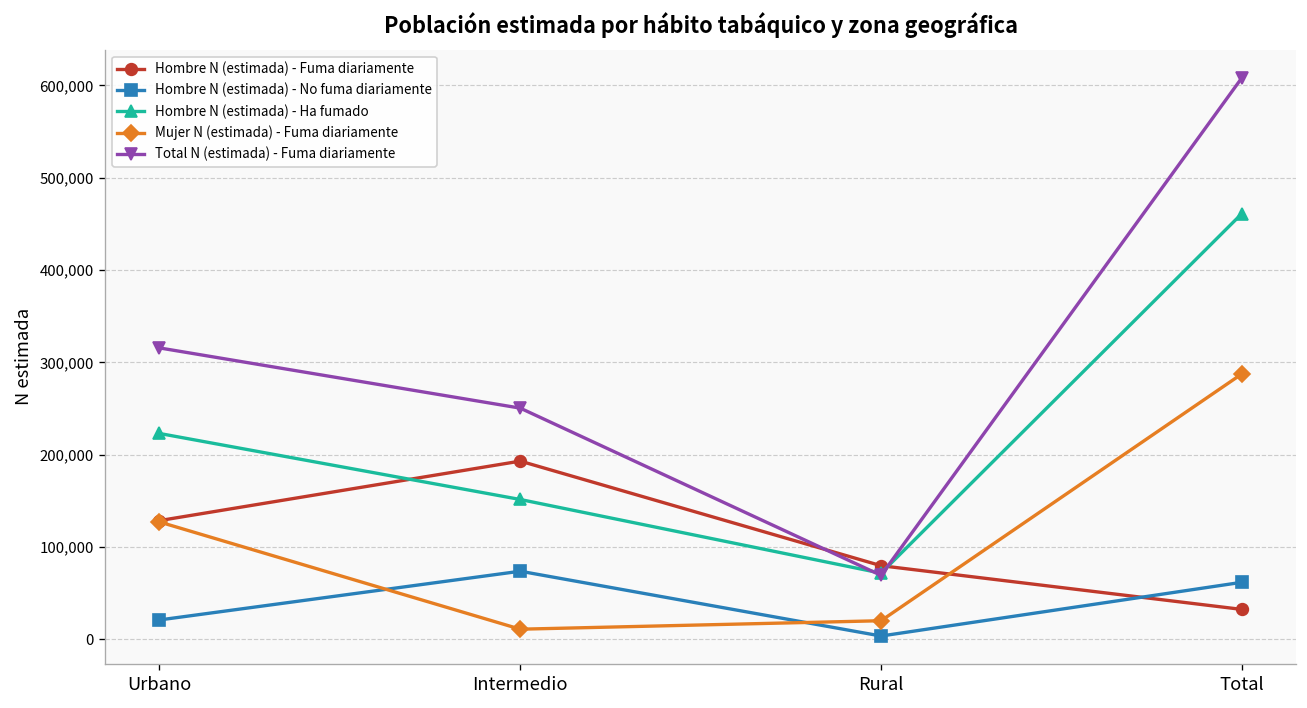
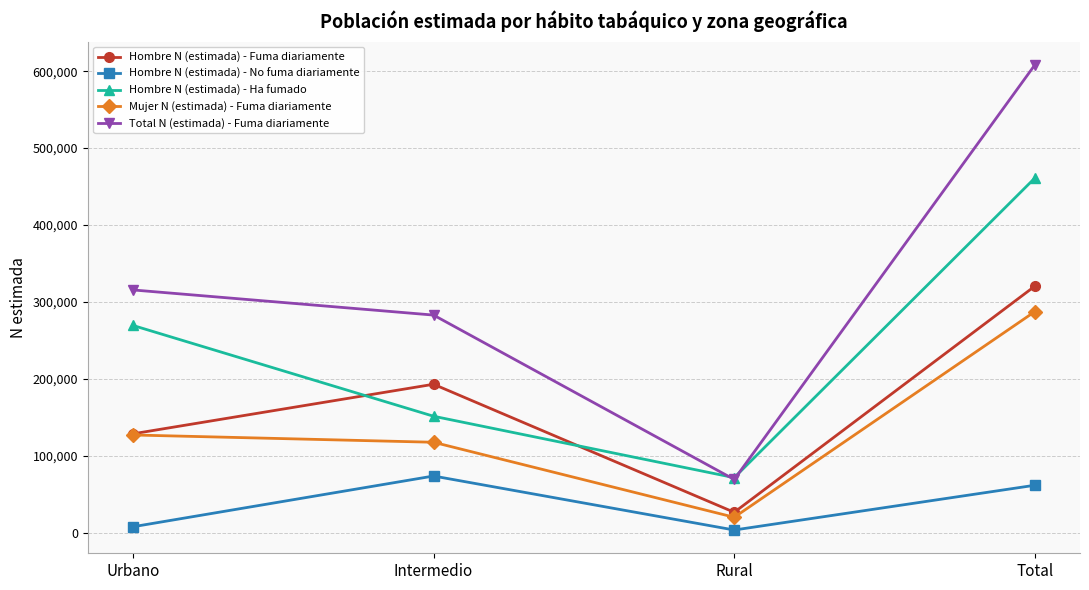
Hombre N (estimada) - No fuma diariamente, Urbano: 20,000 -> 10,000
Hombre N (estimada) - Ha fumado, Urbano: 220,000 -> 270,000
Mujer N (estimada) - Fuma diariamente, Intermedio: 10,000 -> 120,000
Total N (estimada) - Fuma diariamente, Intermedio: 250,000 -> 280,000
Hombre N (estimada) - Fuma diariamente, Rural: 80,000 -> 30,000
Hombre N (estimada) - Fuma diariamente, Total: 30,000 -> 320,000
